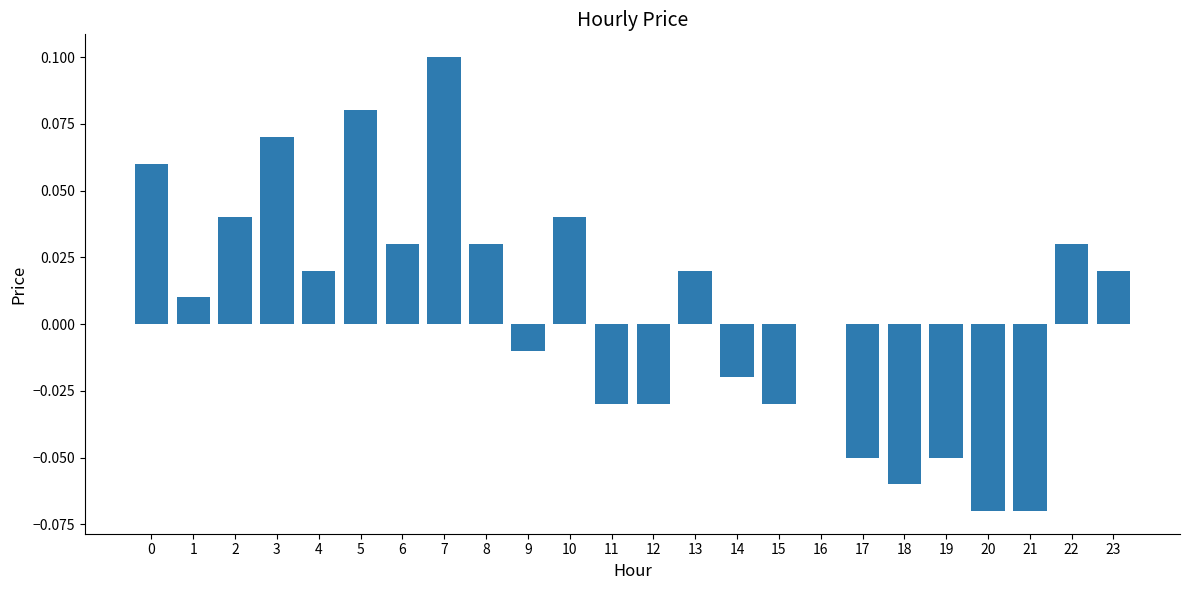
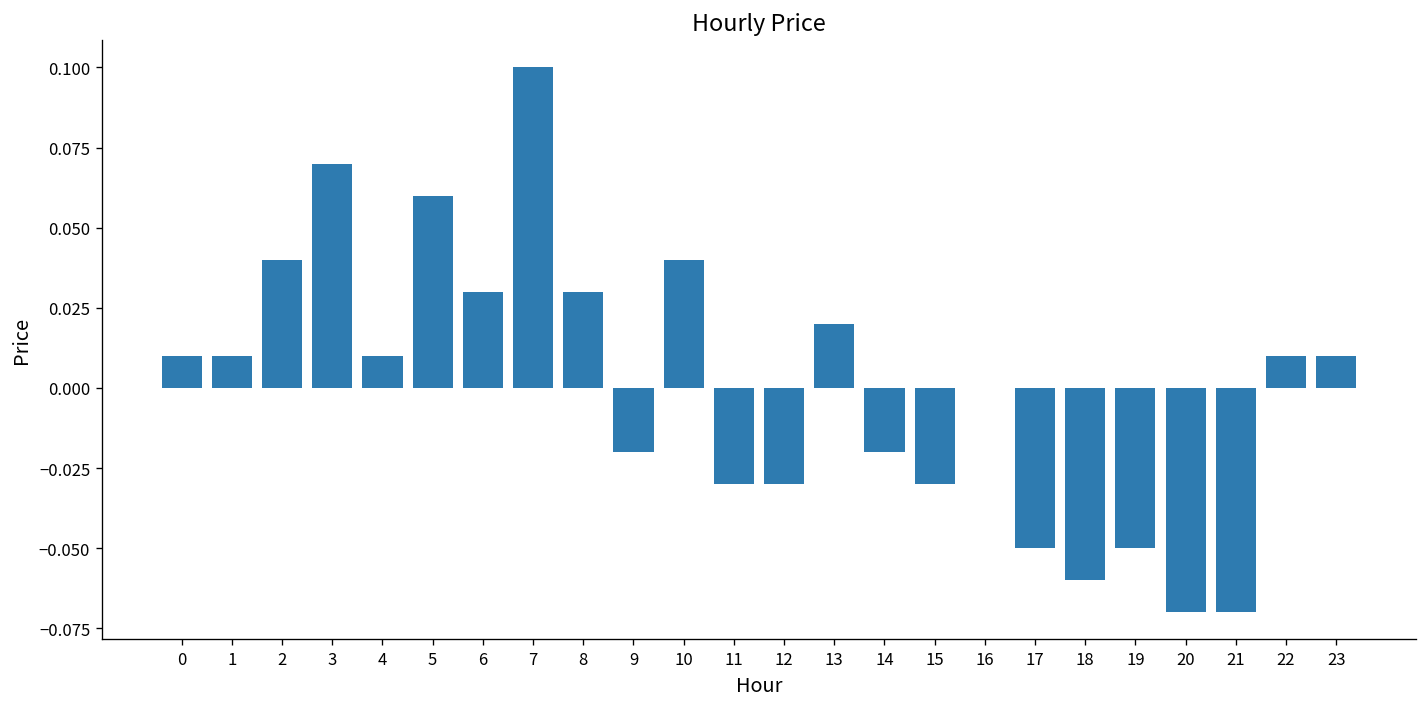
0: 0.06 -> 0.01
4: 0.02 -> 0.01
5: 0.08 -> 0.06
9: -0.01 -> -0.02
22: 0.03 -> 0.01
23: 0.02 -> 0.01
